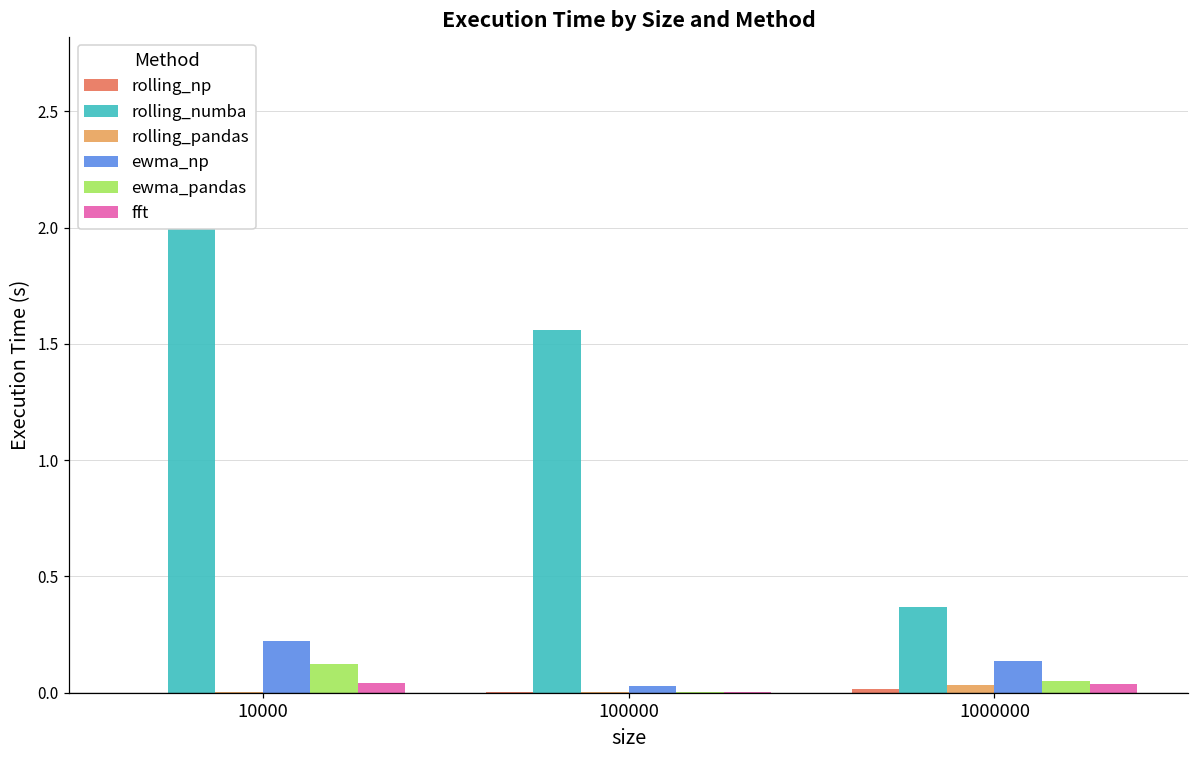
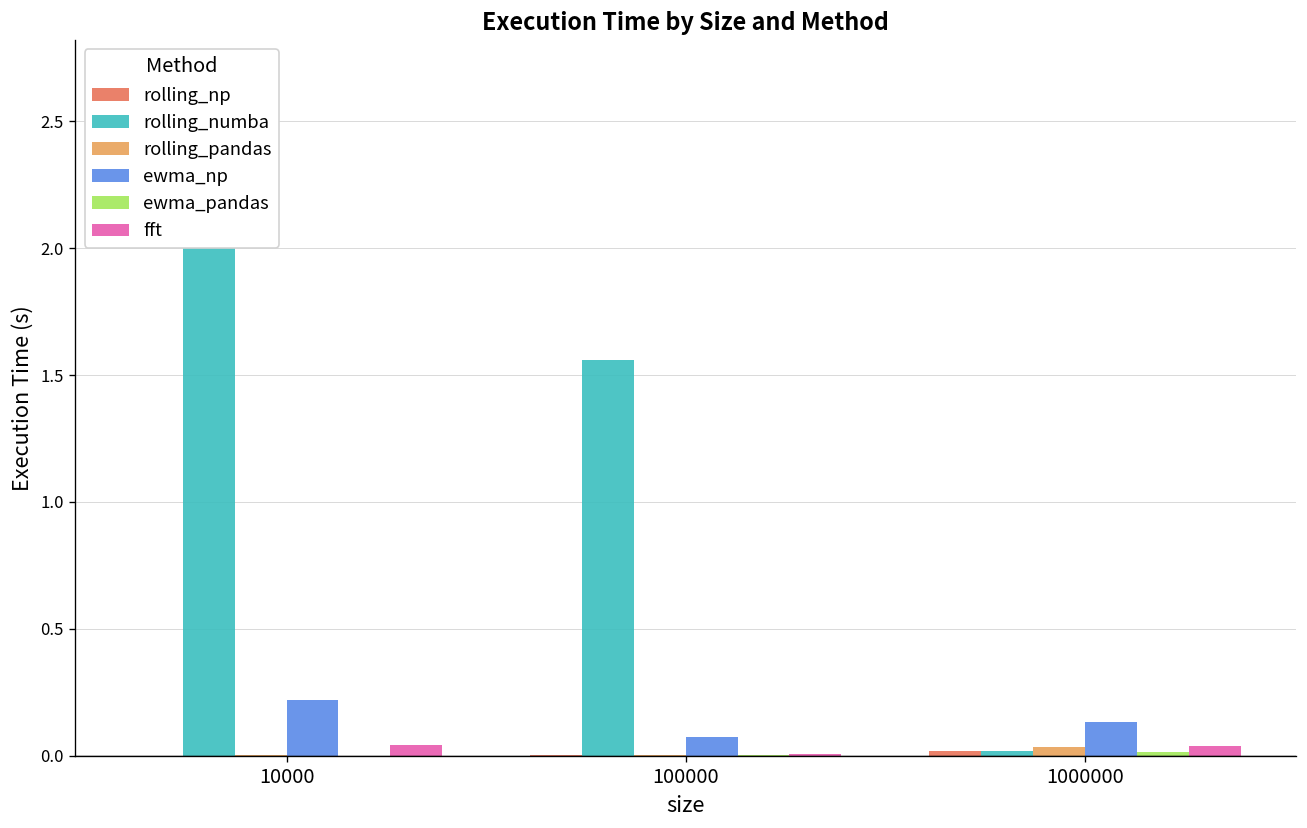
ewma_pandas, 10000: 0.12 -> 0.00
ewma_np, 100000: 0.03 -> 0.07
rolling_numba, 1000000: 0.37 -> 0.02
ewma_pandas, 1000000: 0.05 -> 0.01
